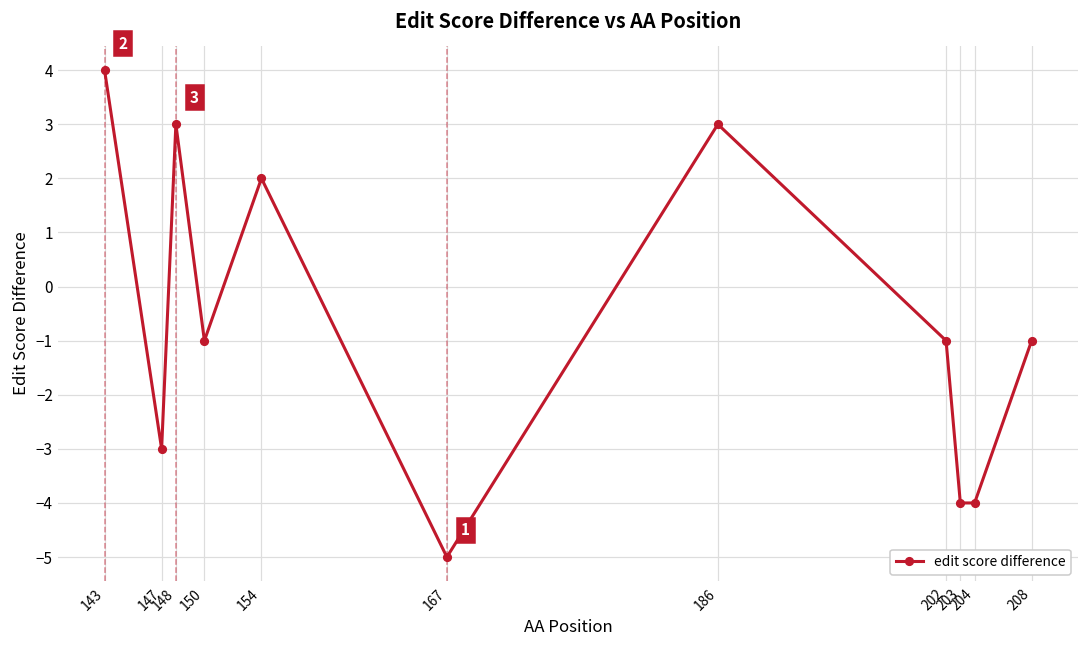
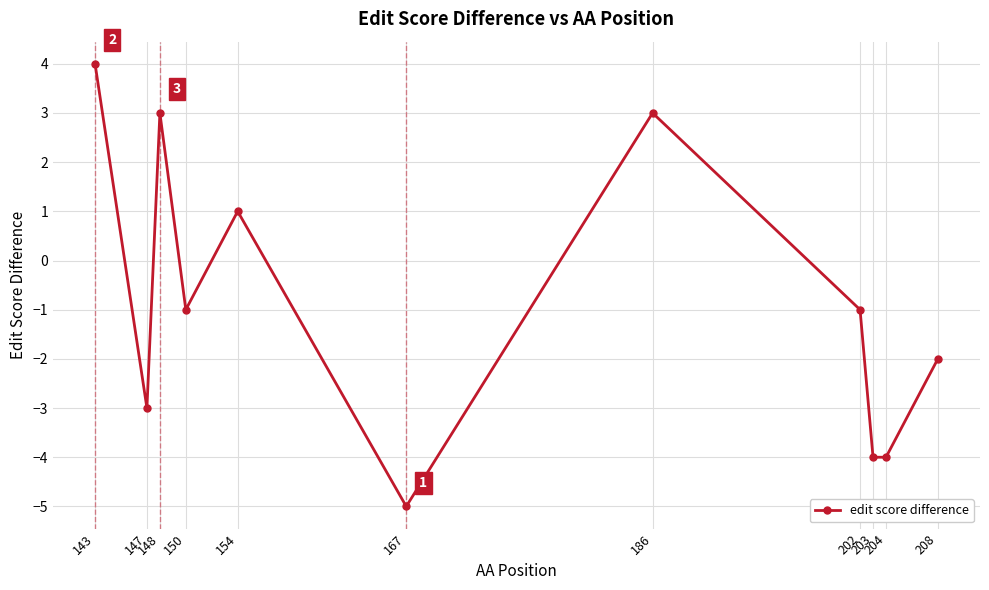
154: 2 -> 1
208: -1 -> -2
